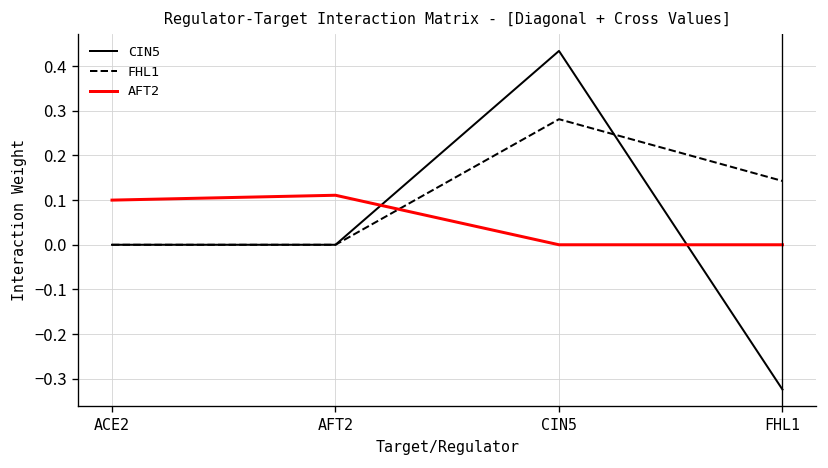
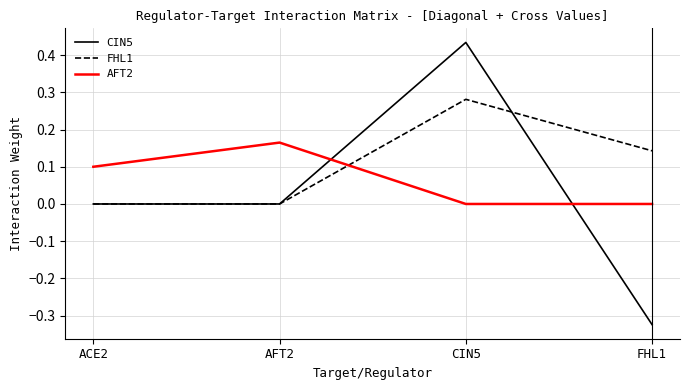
AFT2, AFT2: 0.11 -> 0.16
